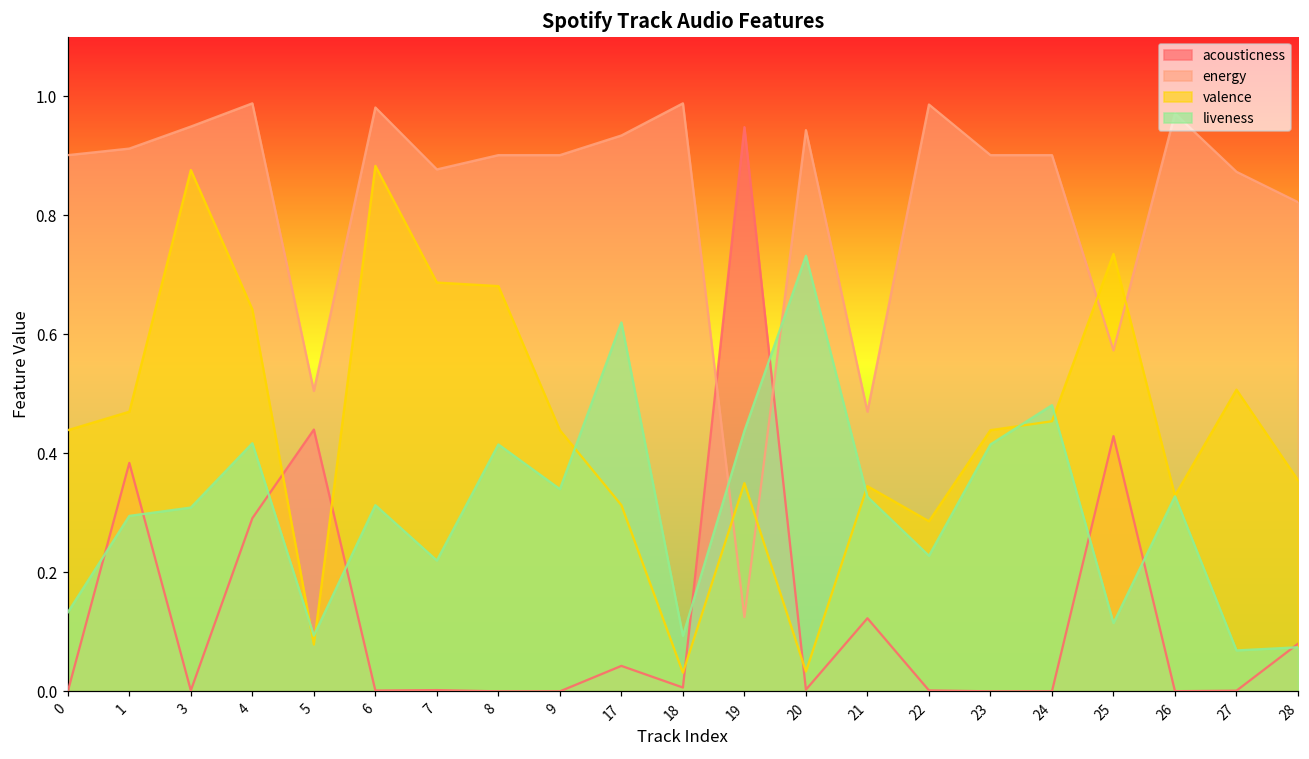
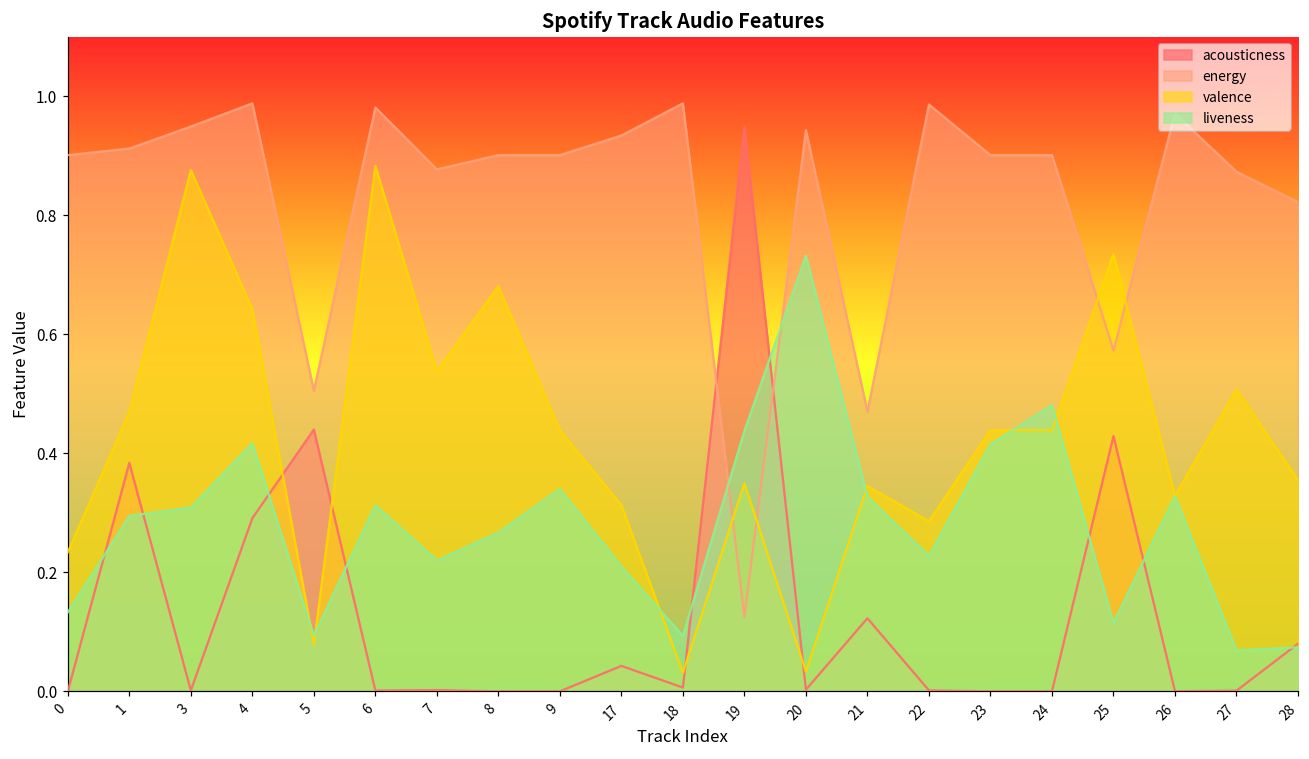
valence, 0: 0.44 -> 0.23
valence, 7: 0.69 -> 0.54
liveness, 8: 0.42 -> 0.27
liveness, 17: 0.62 -> 0.21
valence, 24: 0.45 -> 0.44
